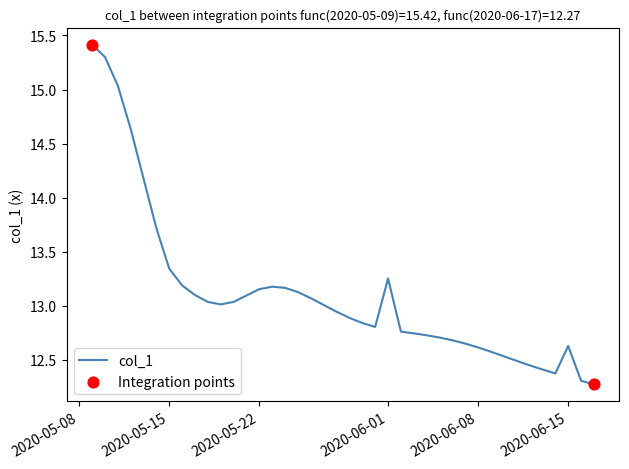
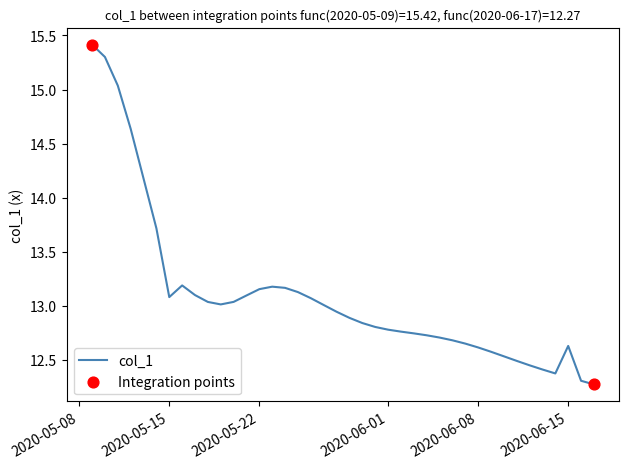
col_1, 2020-05-15: 13.34 -> 13.08
col_1, 2020-06-01: 13.25 -> 12.78
